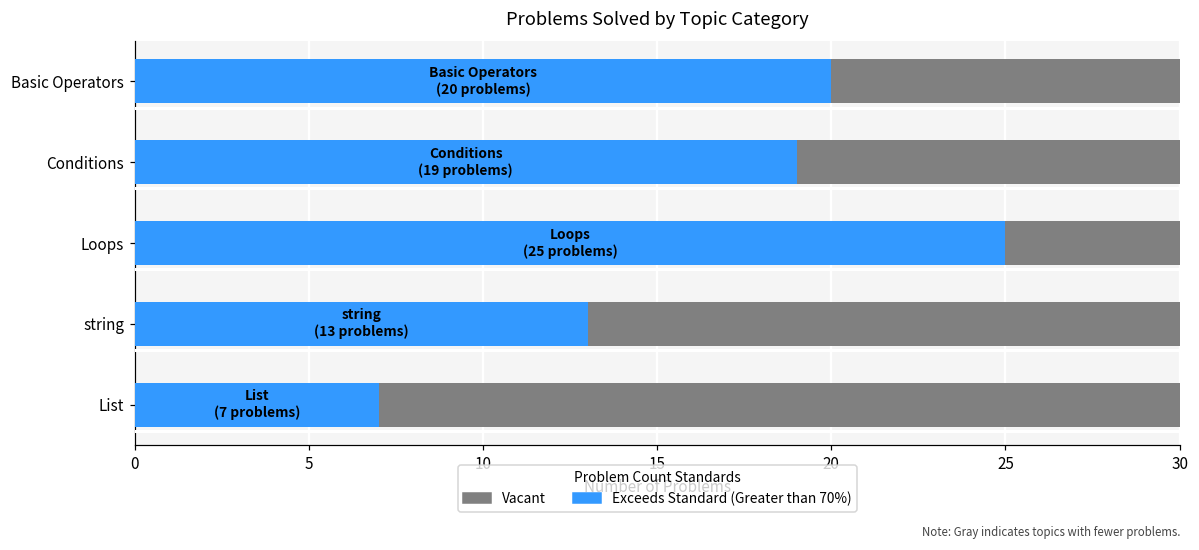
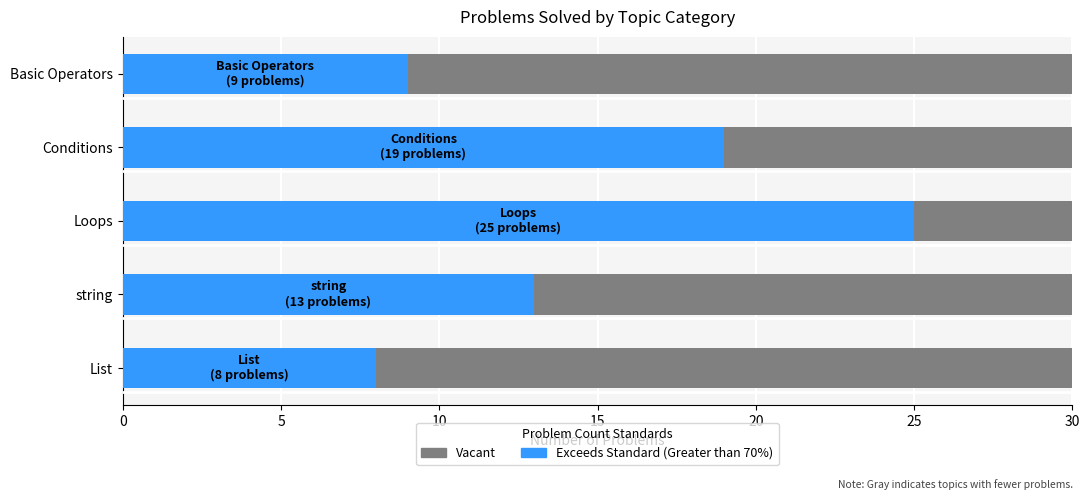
Exceeds Standard (Greater than 70%), Basic Operators: (20 problems) -> (9 problems)
Exceeds Standard (Greater than 70%), List: (7 problems) -> (8 problems)
